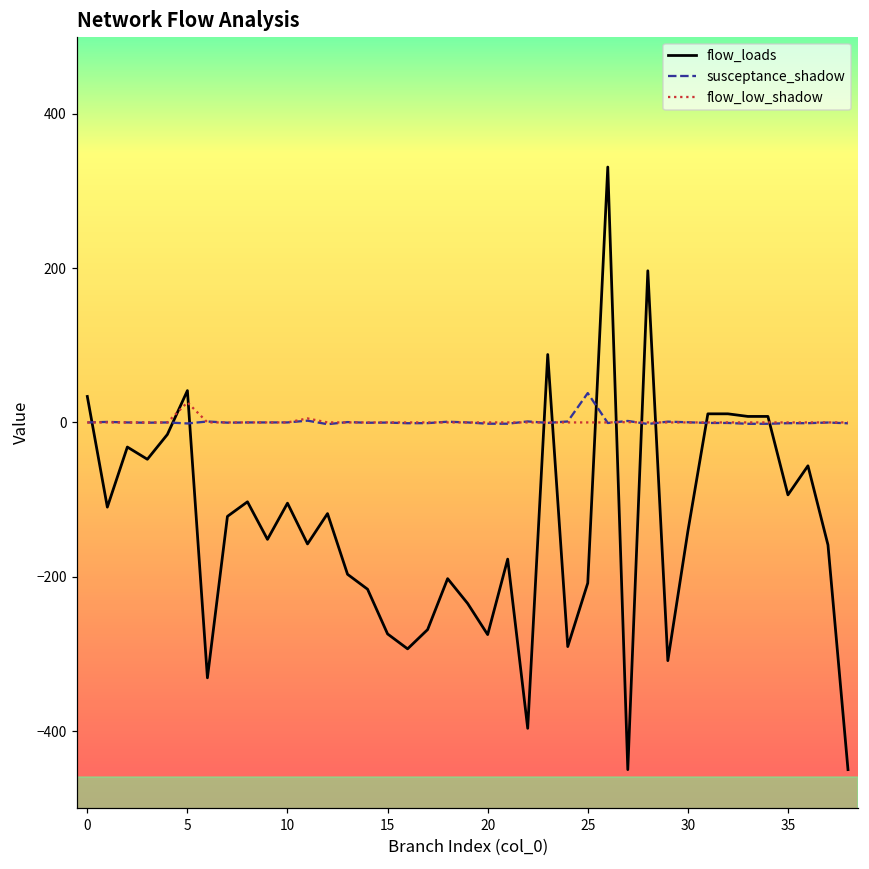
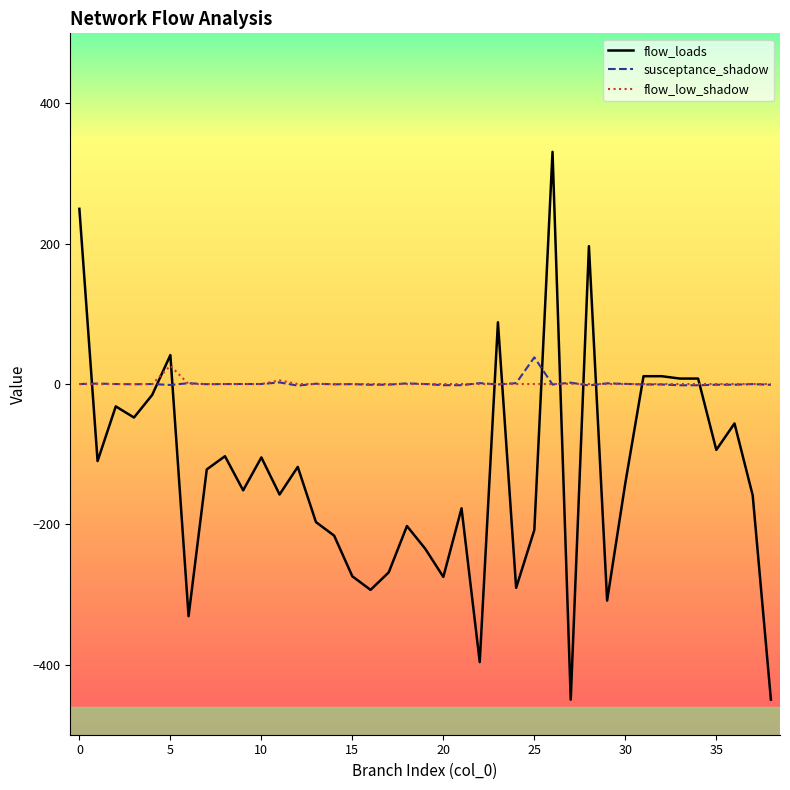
flow_loads, 0: 30 -> 250
